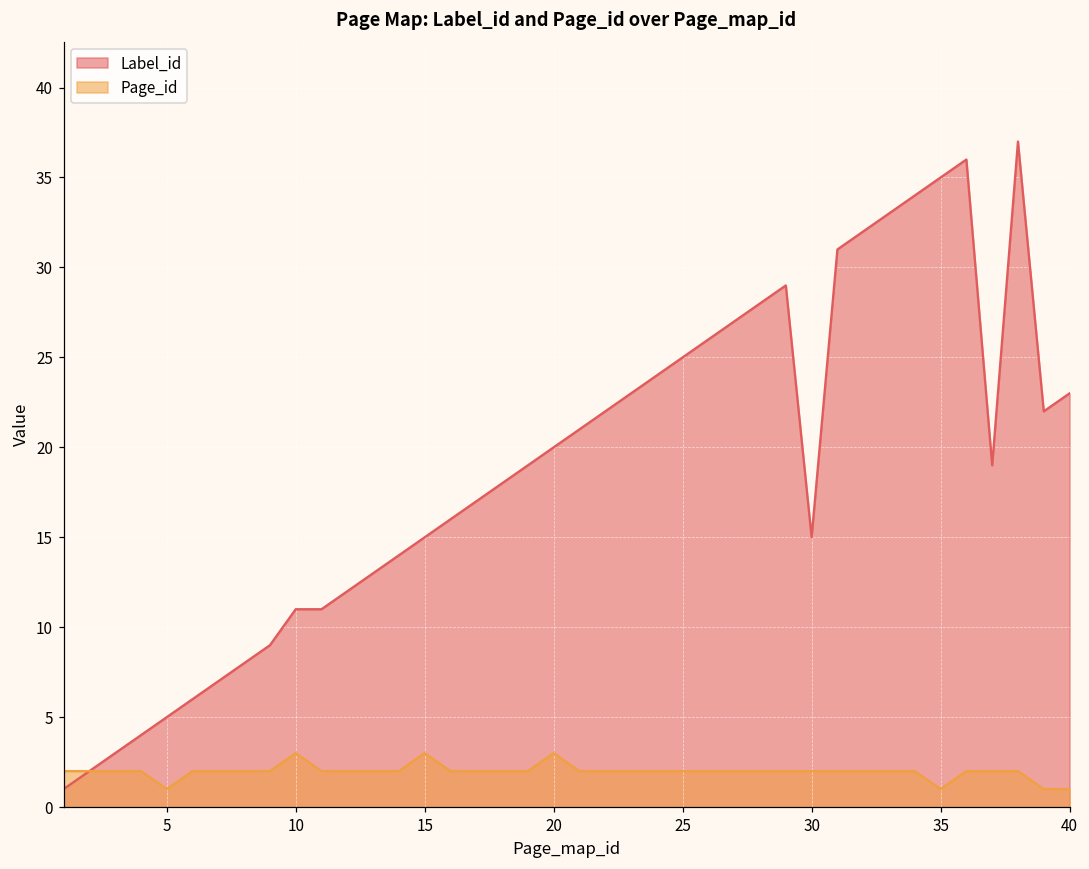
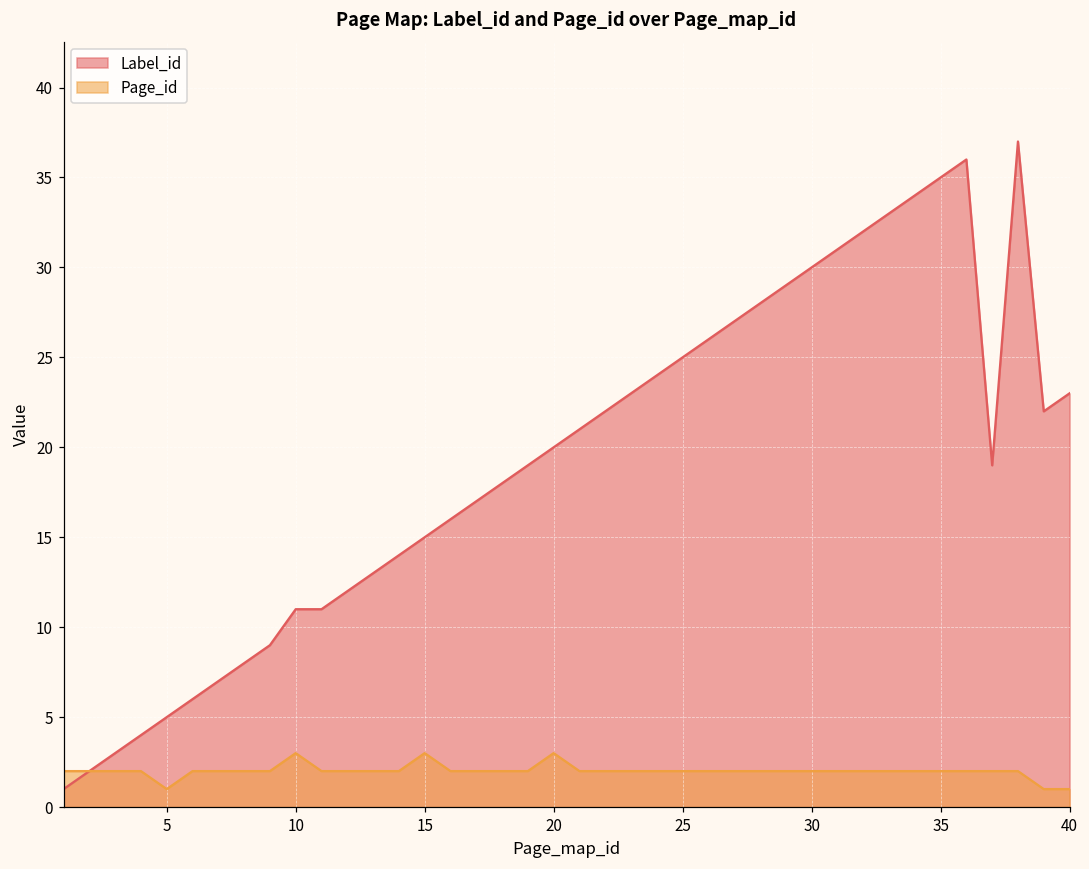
Label_id, 30: 15 -> 30
Page_id, 35: 1 -> 2
